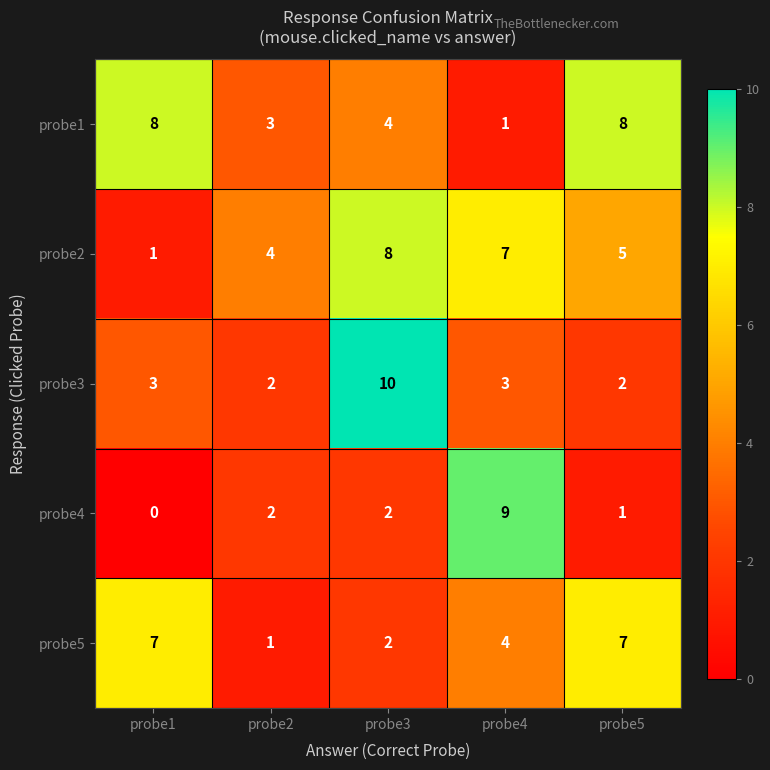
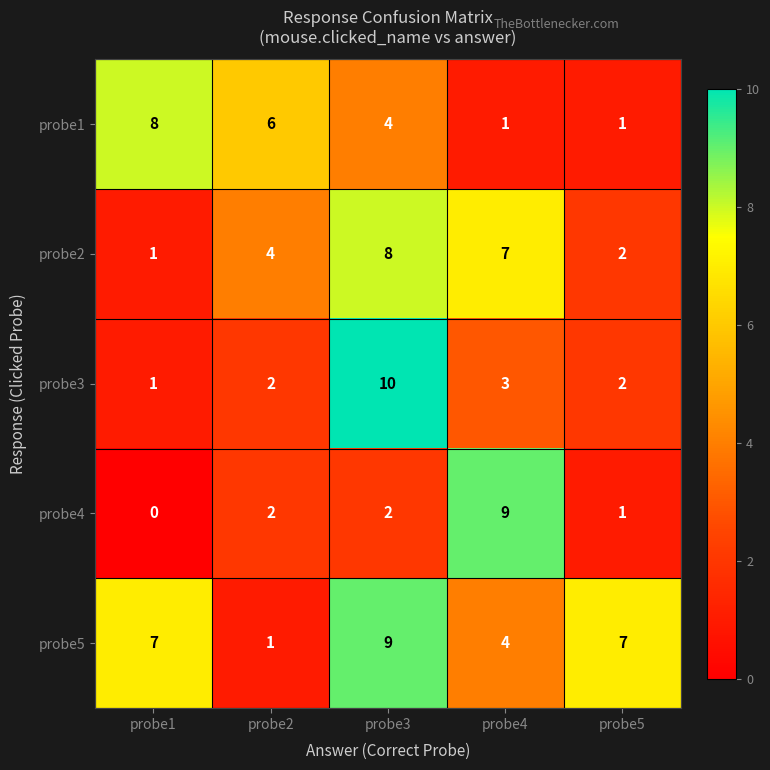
probe1, probe2: 3 -> 6
probe1, probe5: 8 -> 1
probe2, probe5: 5 -> 2
probe3, probe1: 3 -> 1
probe5, probe3: 2 -> 9
